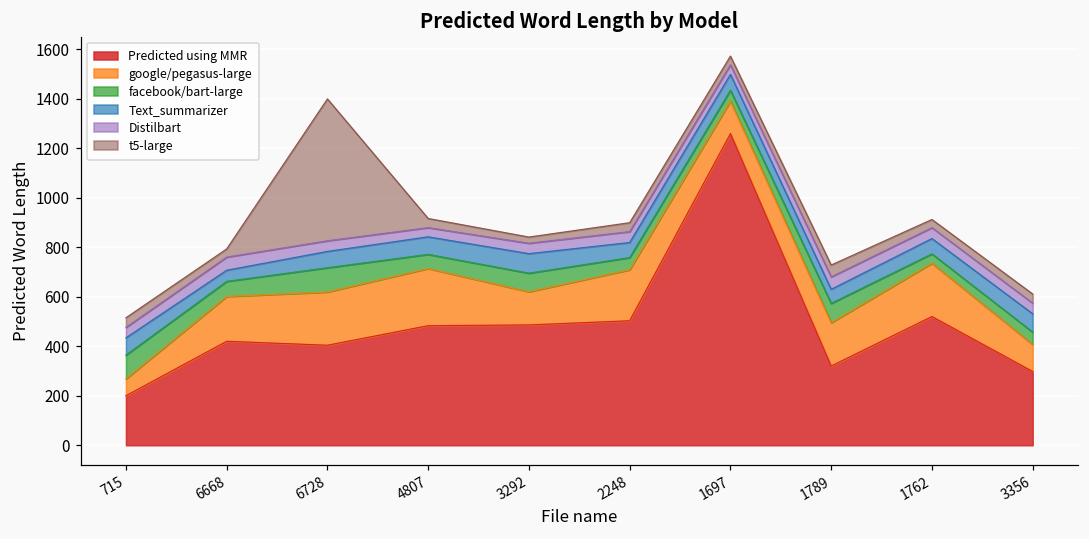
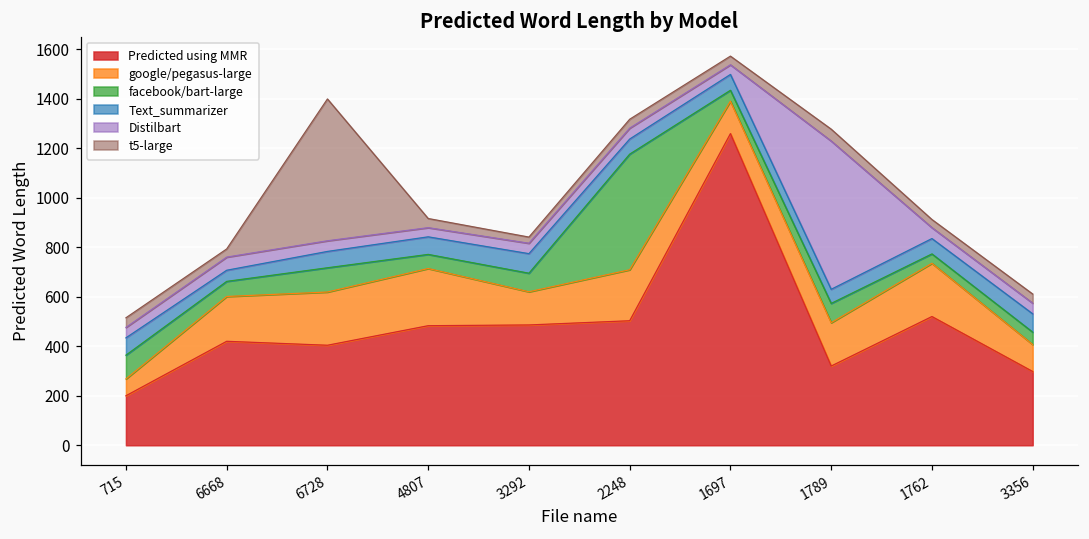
facebook/bart-large, 2248: 50 -> 470
Distilbart, 1789: 50 -> 600
